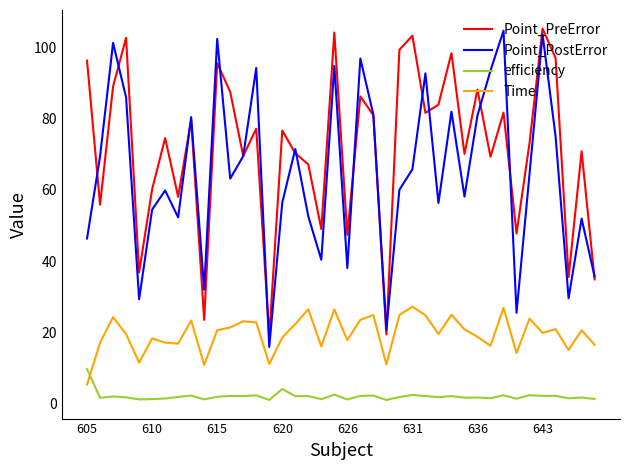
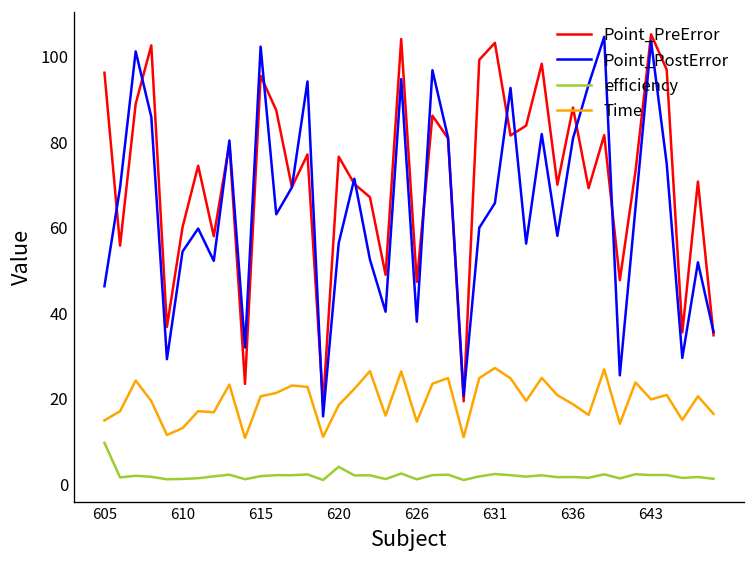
Time, 605: 5 -> 15
Time, 610: 18 -> 13
Time, 626: 18 -> 15
